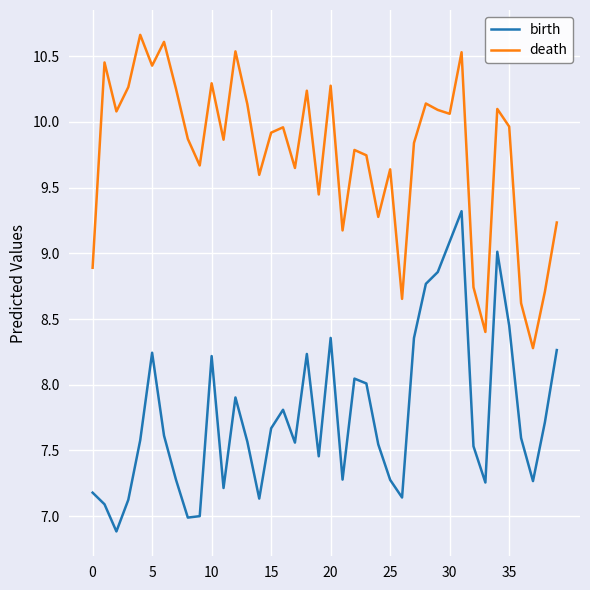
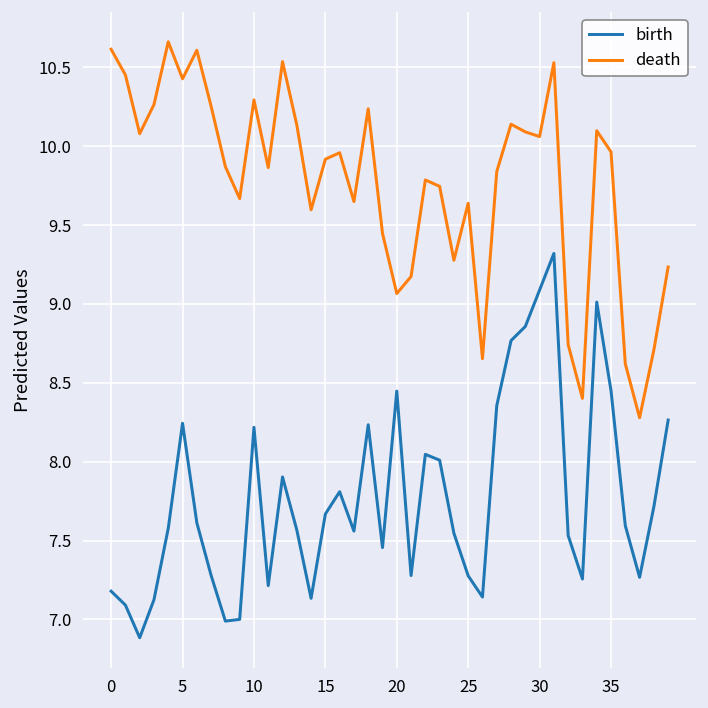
death, 0: 8.89 -> 10.61
birth, 20: 8.36 -> 8.45
death, 20: 10.27 -> 9.07
